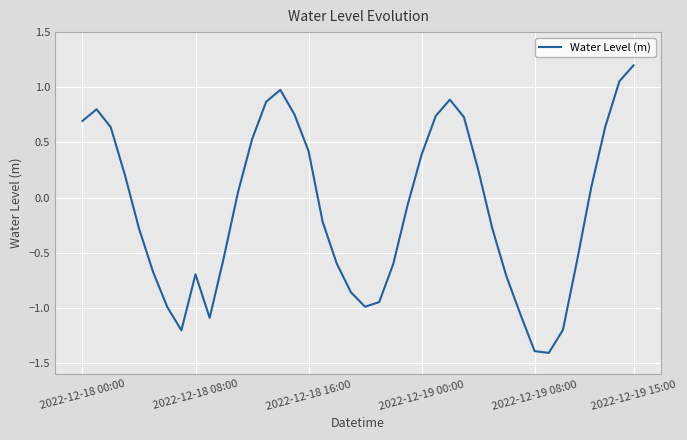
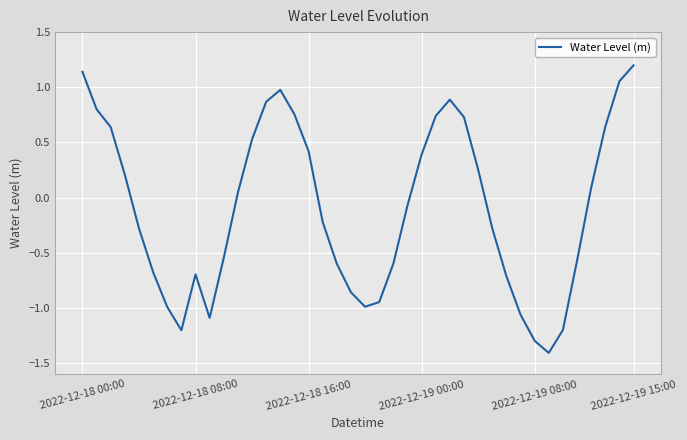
2022-12-18 00:00: 0.70 -> 1.14
2022-12-19 08:00: -1.39 -> -1.30
